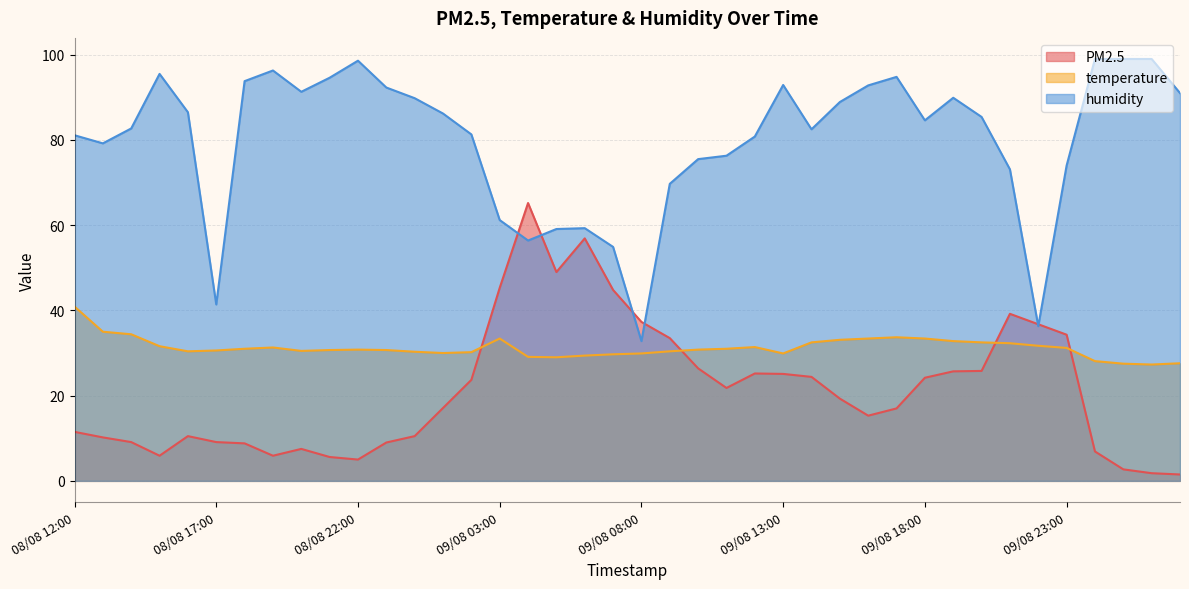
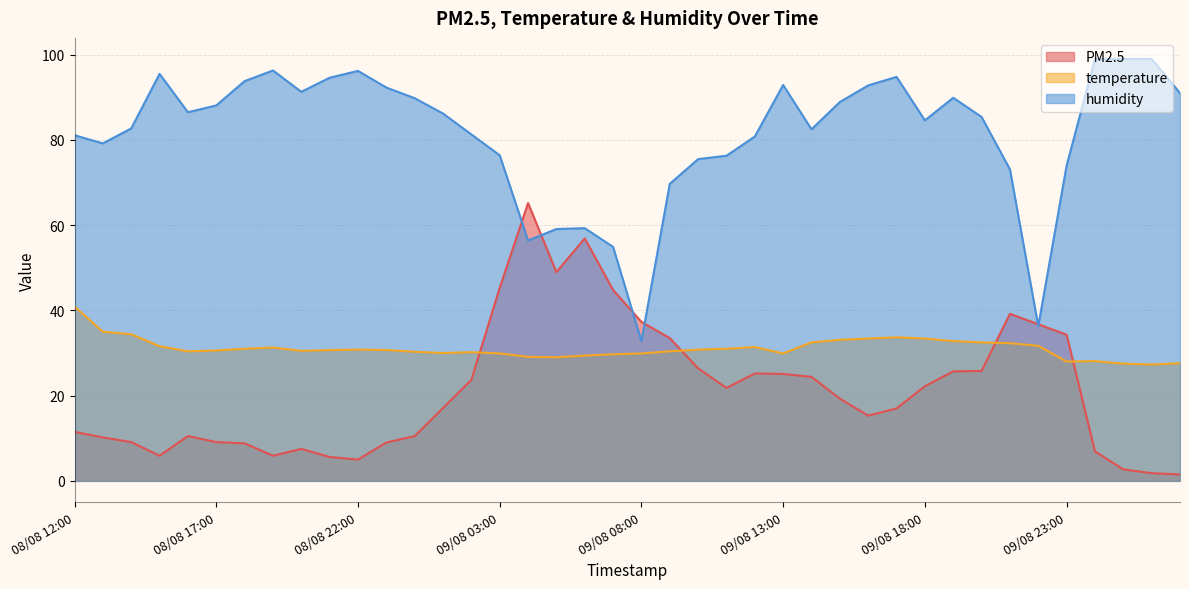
humidity, 08/08 17:00: 41 -> 88
humidity, 08/08 22:00: 99 -> 96
temperature, 09/08 03:00: 33 -> 30
humidity, 09/08 03:00: 61 -> 76
PM2.5, 09/08 18:00: 24 -> 22
temperature, 09/08 23:00: 31 -> 28
